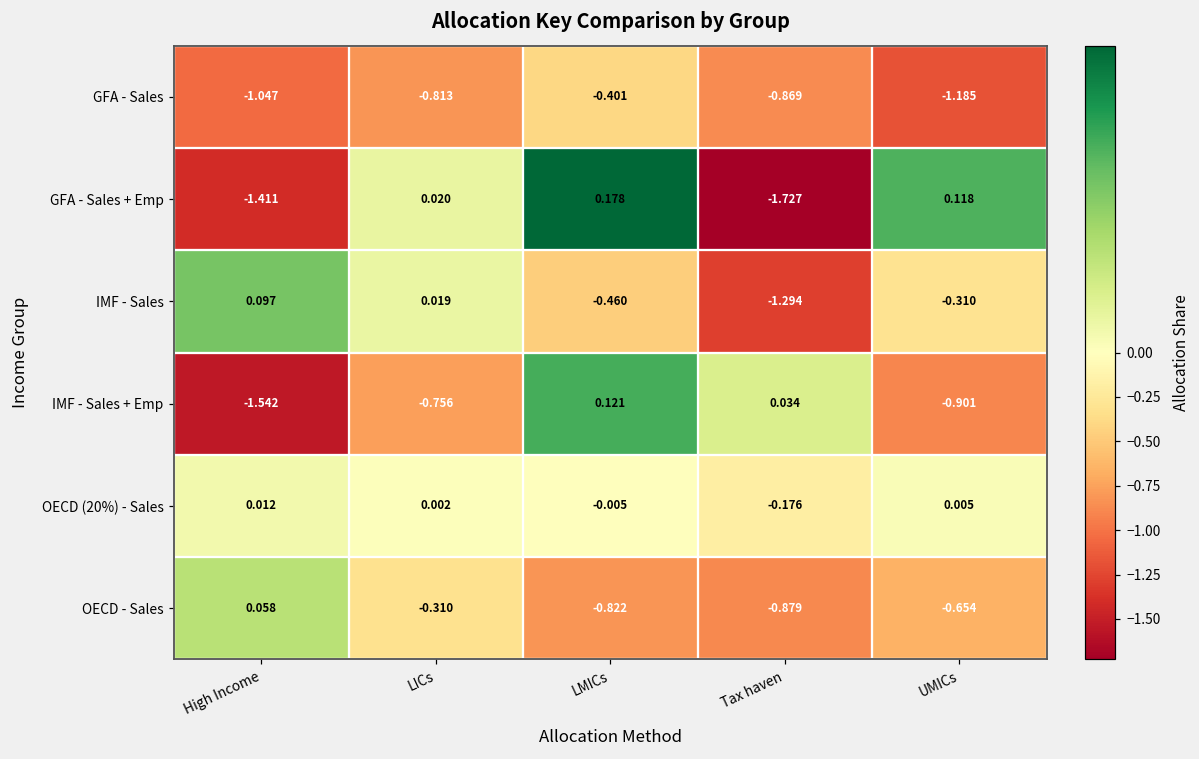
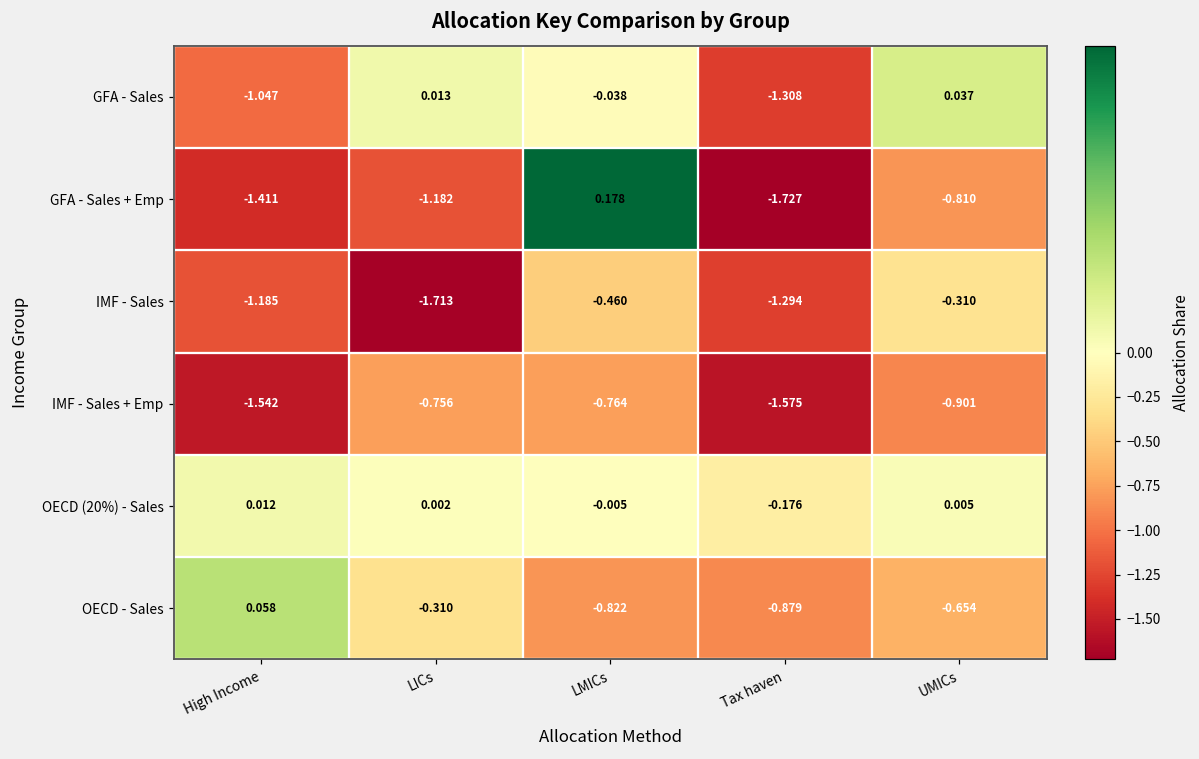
GFA - Sales, LICs: -0.813 -> 0.013
GFA - Sales, LMICs: -0.401 -> -0.038
GFA - Sales, Tax haven: -0.869 -> -1.308
GFA - Sales, UMICs: -1.185 -> 0.037
GFA - Sales + Emp, LICs: 0.020 -> -1.182
GFA - Sales + Emp, UMICs: 0.118 -> -0.810
IMF - Sales, High Income: 0.097 -> -1.185
IMF - Sales, LICs: 0.019 -> -1.713
IMF - Sales + Emp, LMICs: 0.121 -> -0.764
IMF - Sales + Emp, Tax haven: 0.034 -> -1.575
